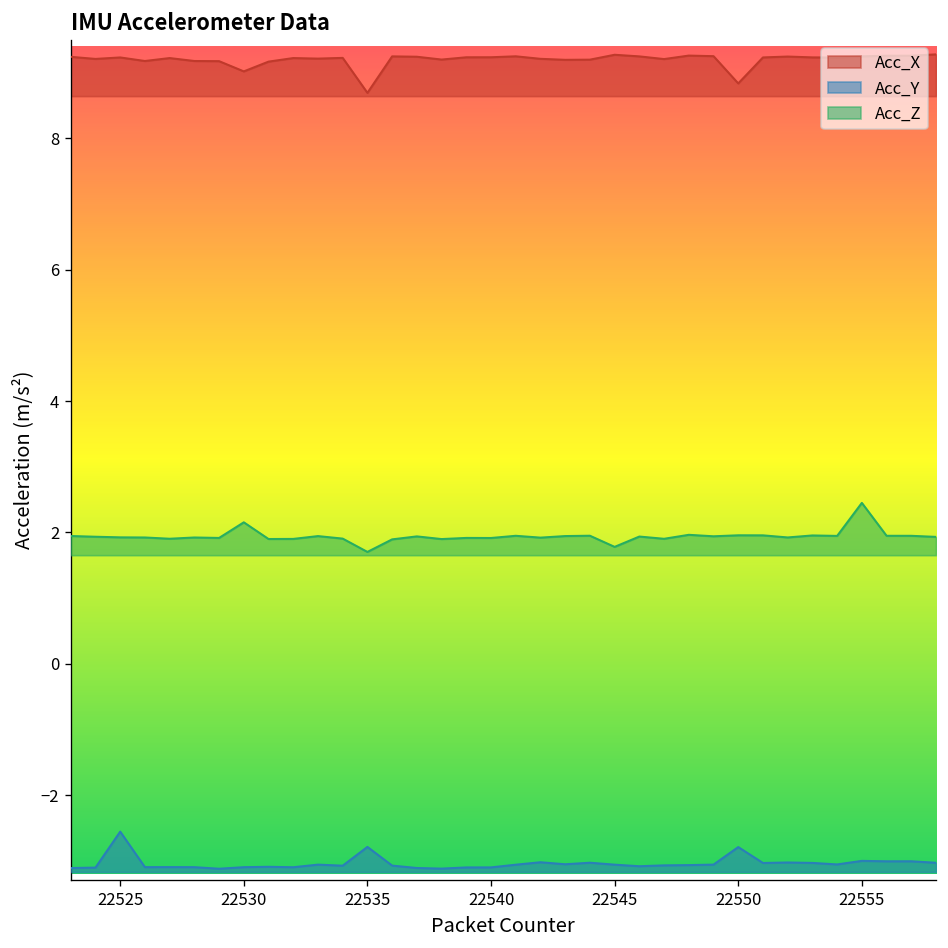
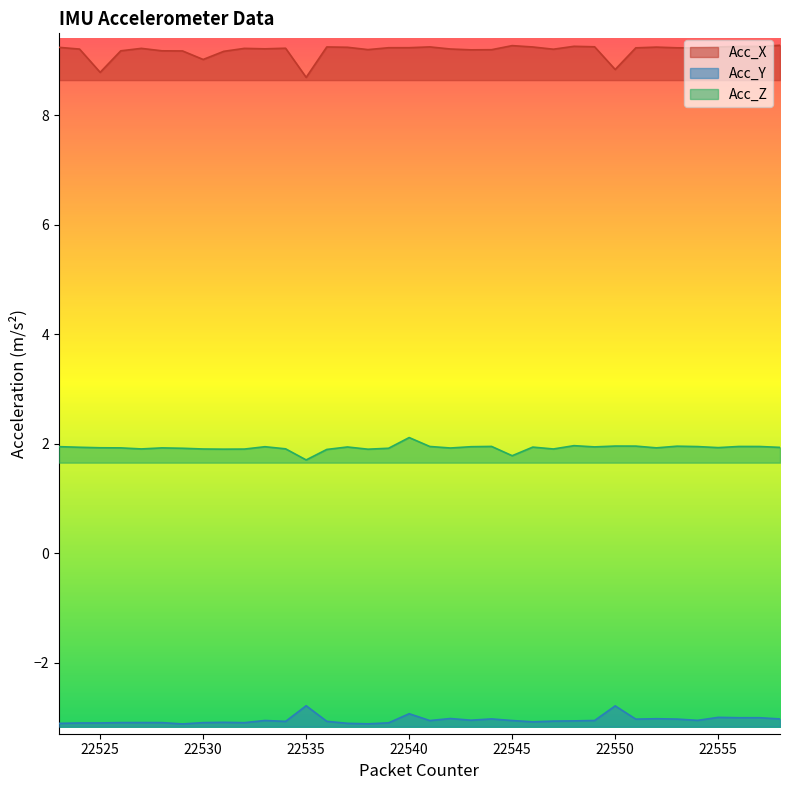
Acc_X, 22525: 9.2 -> 8.8
Acc_Y, 22525: -2.6 -> -3.1
Acc_Z, 22530: 2.2 -> 1.9
Acc_Y, 22540: -3.1 -> -2.9
Acc_Z, 22540: 1.9 -> 2.1
Acc_Z, 22555: 2.5 -> 1.9
